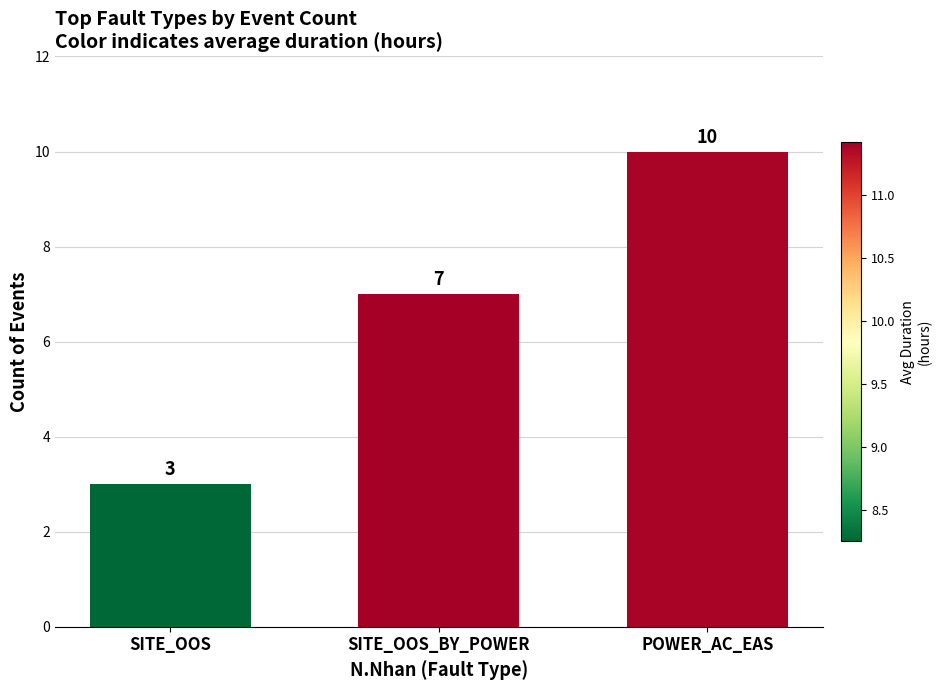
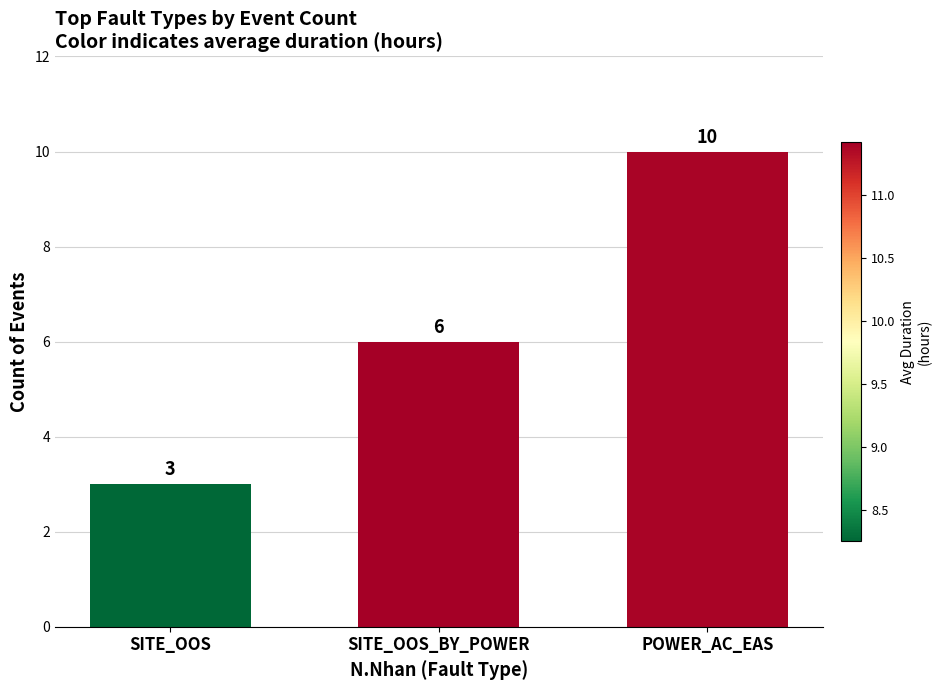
SITE_OOS_BY_POWER: 7 -> 6
